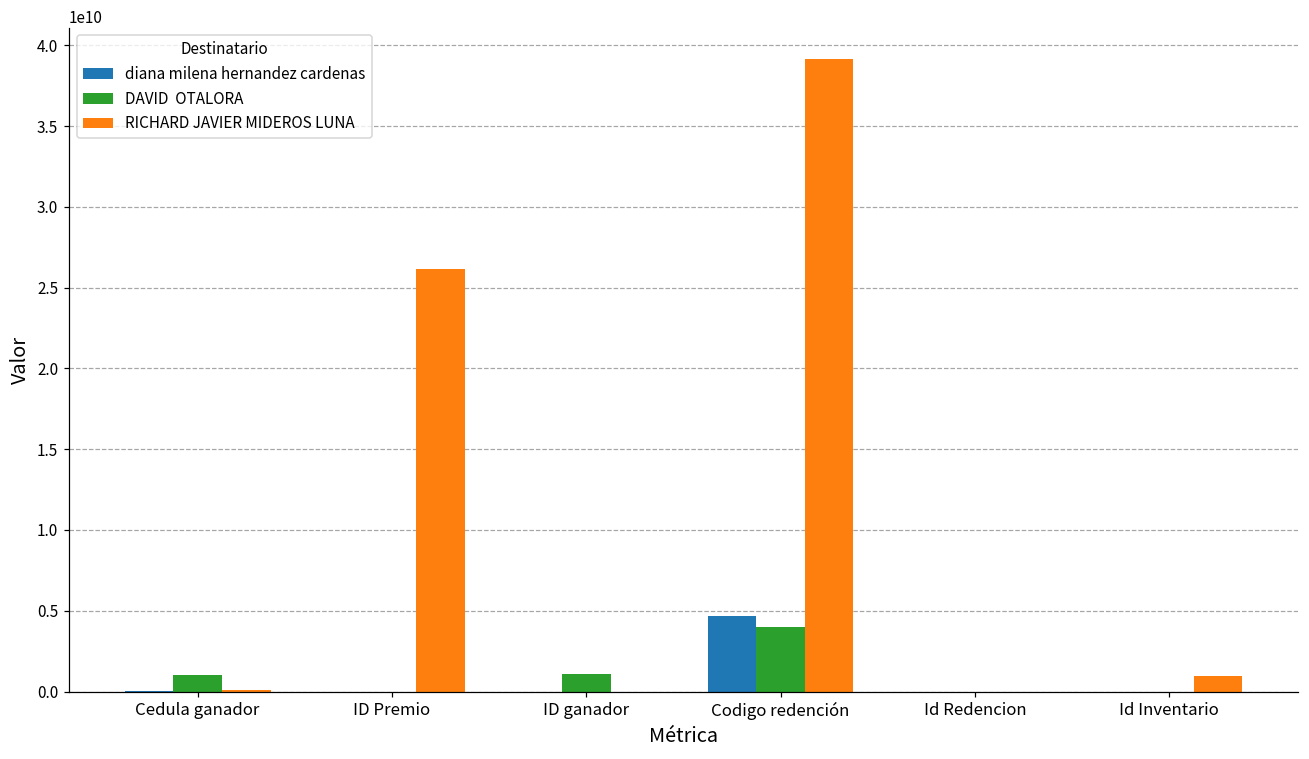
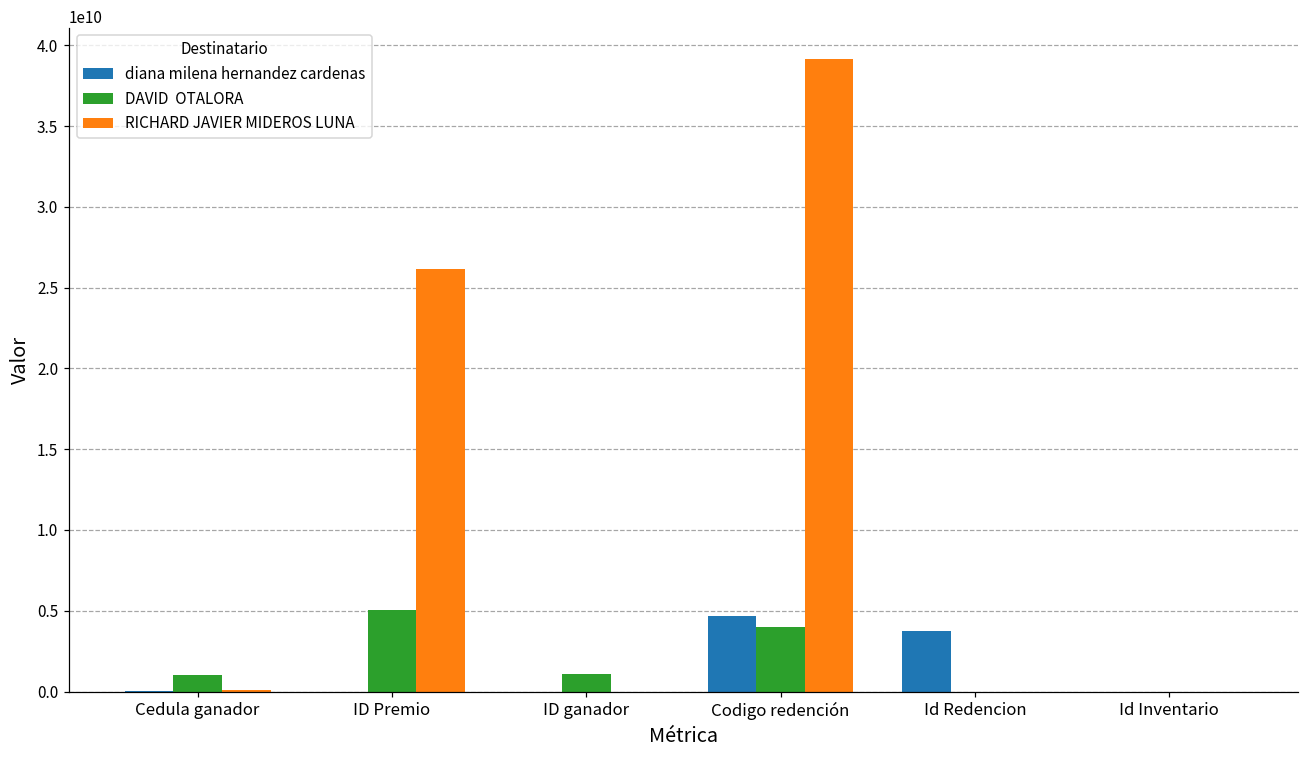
DAVID OTALORA, ID Premio: 0 -> 5100000000
diana milena hernandez cardenas, Id Redencion: 0 -> 3800000000
RICHARD JAVIER MIDEROS LUNA, Id Inventario: 900000000 -> 0
